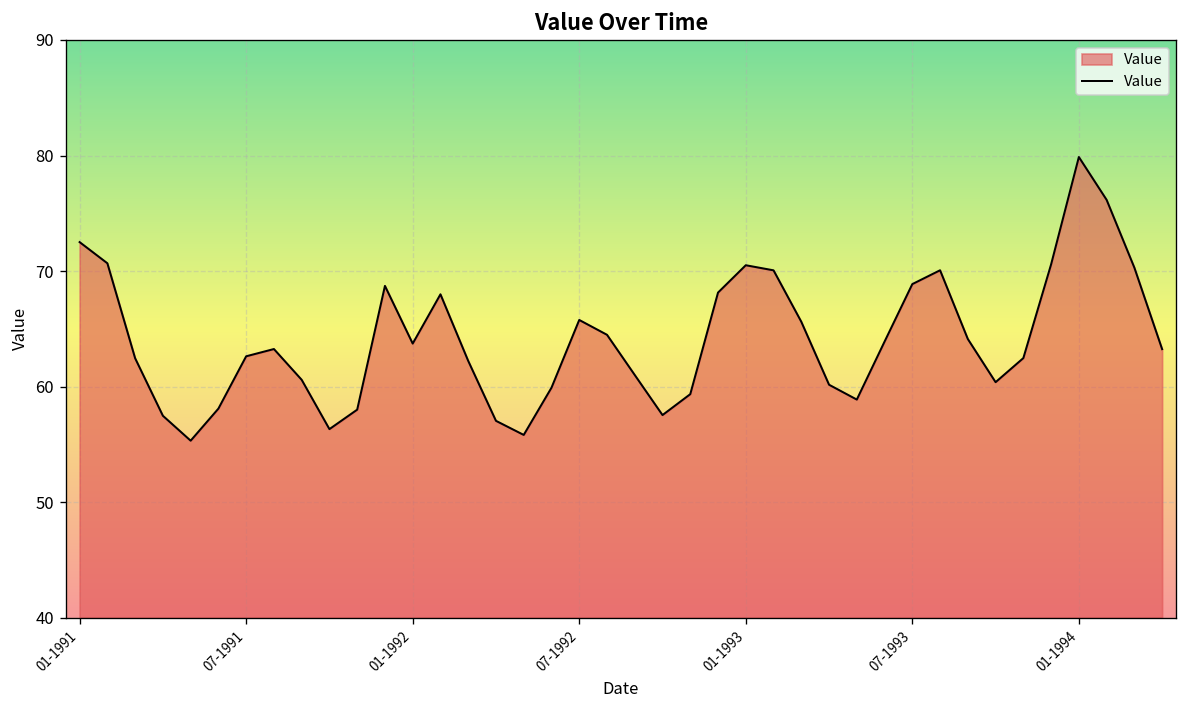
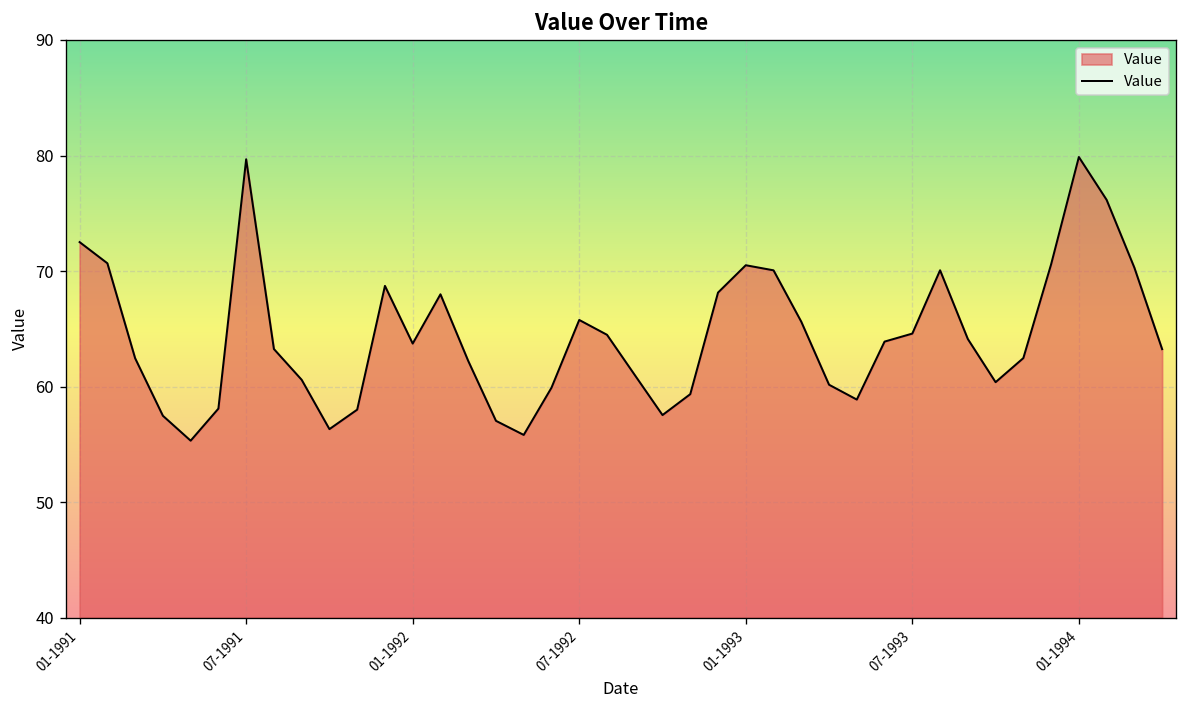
07-1991: 63 -> 80
07-1993: 69 -> 65
